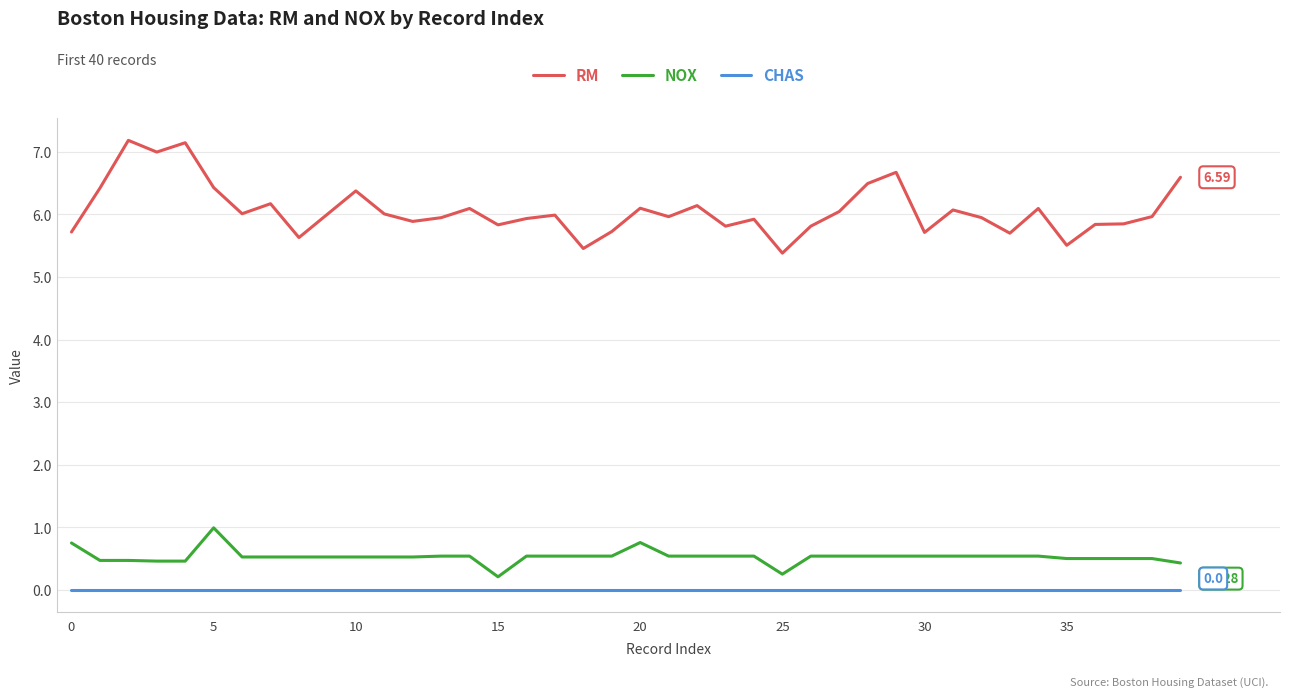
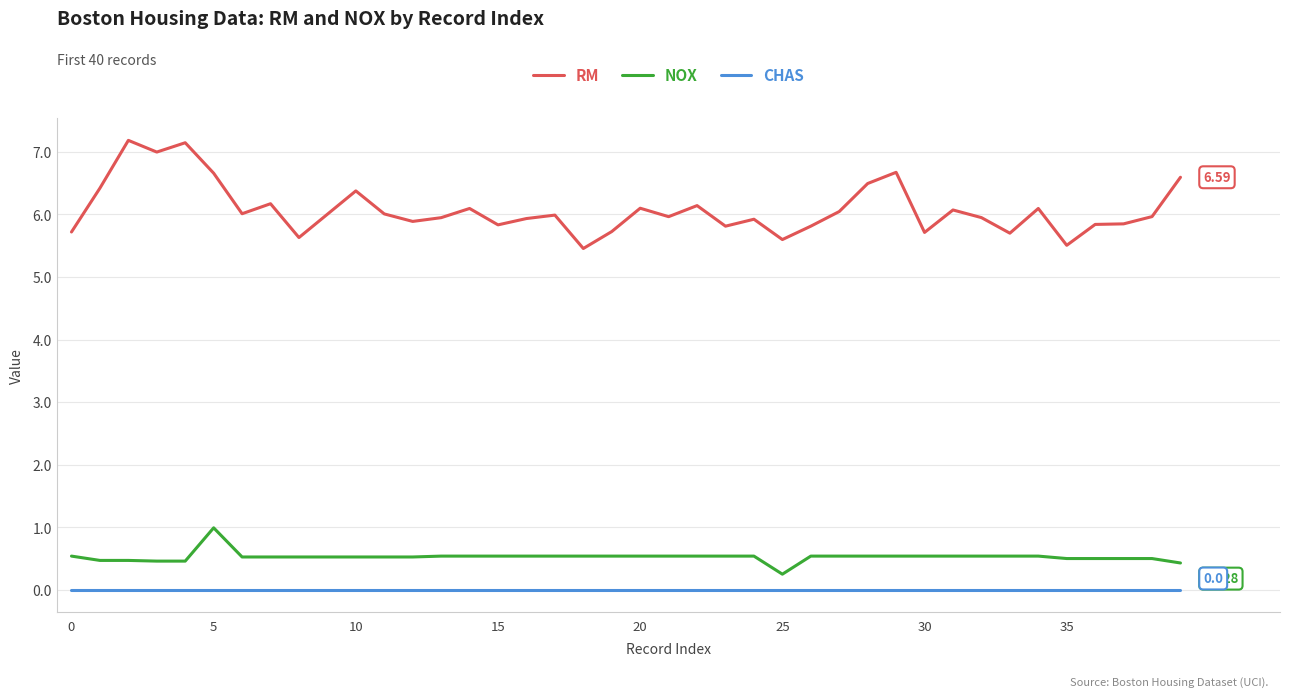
NOX, 0: 0.7 -> 0.5
RM, 5: 6.4 -> 6.7
NOX, 15: 0.2 -> 0.5
NOX, 20: 0.8 -> 0.5
RM, 25: 5.4 -> 5.6
